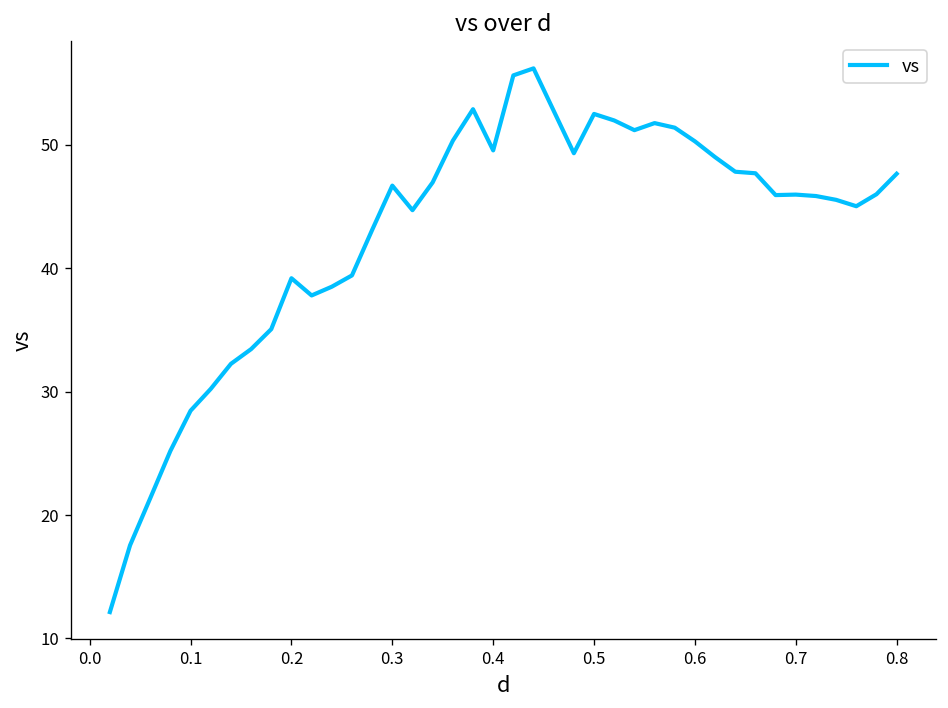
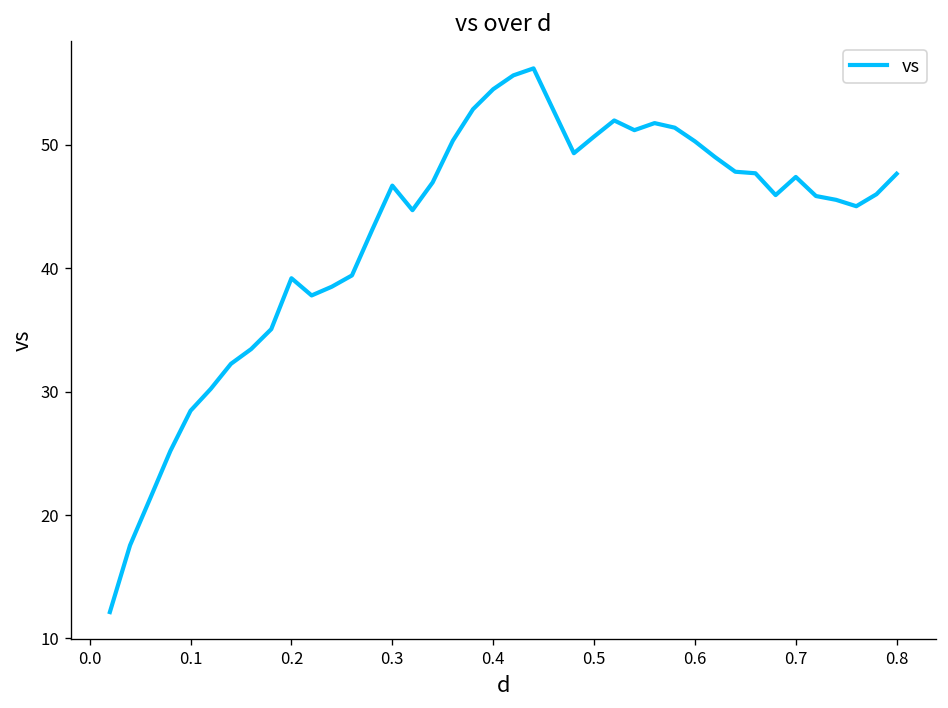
0.4: 49.6 -> 54.5
0.5: 52.5 -> 50.7
0.7: 46.0 -> 47.4
